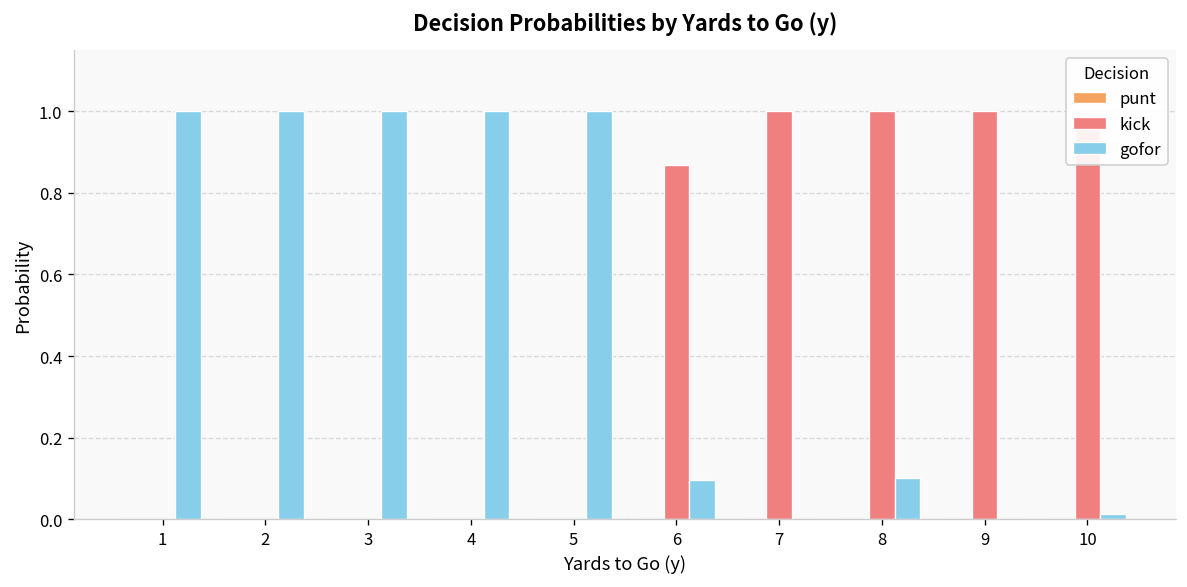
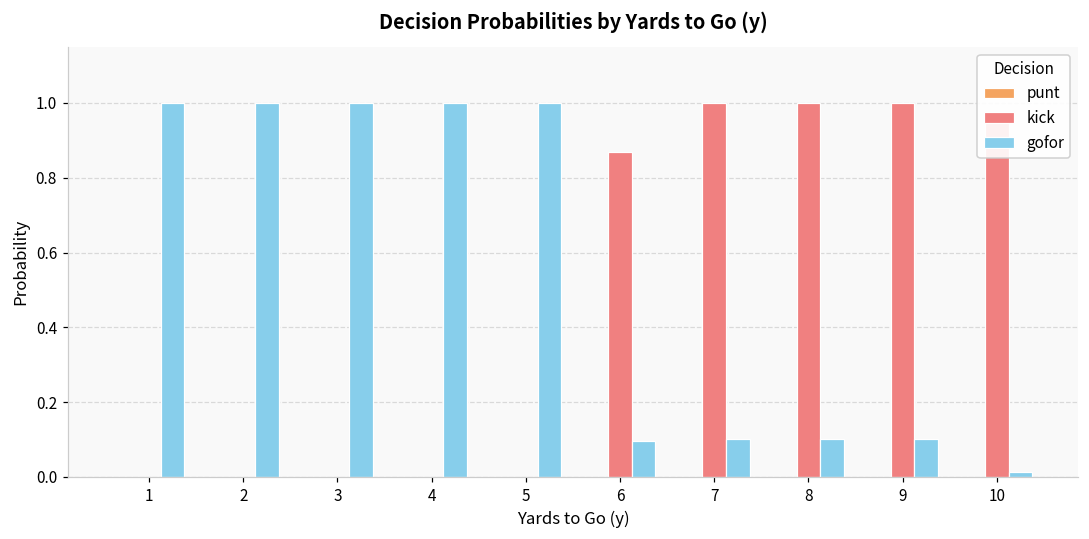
gofor, 7: 0.0 -> 0.1
gofor, 9: 0.0 -> 0.1
